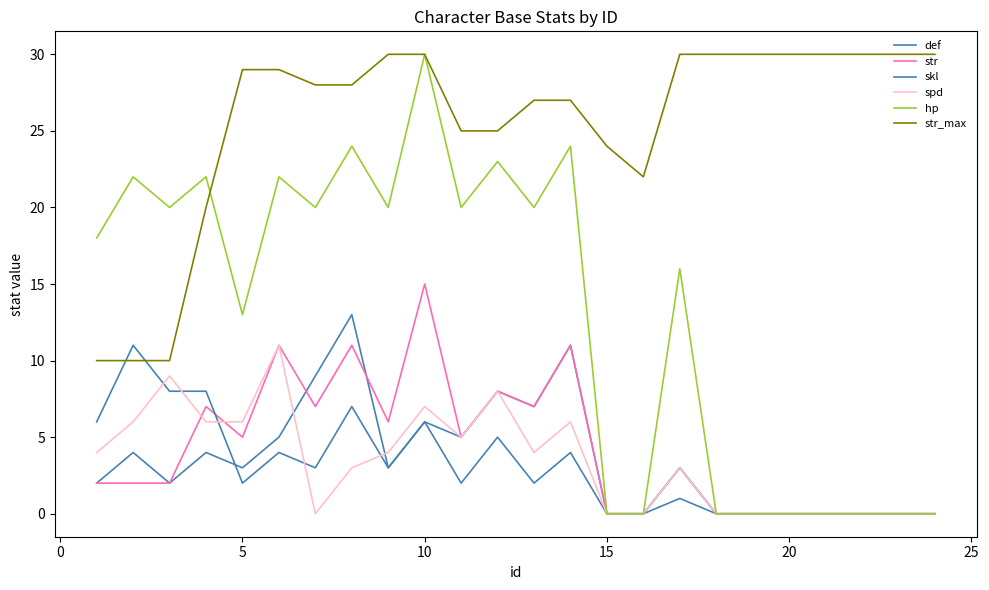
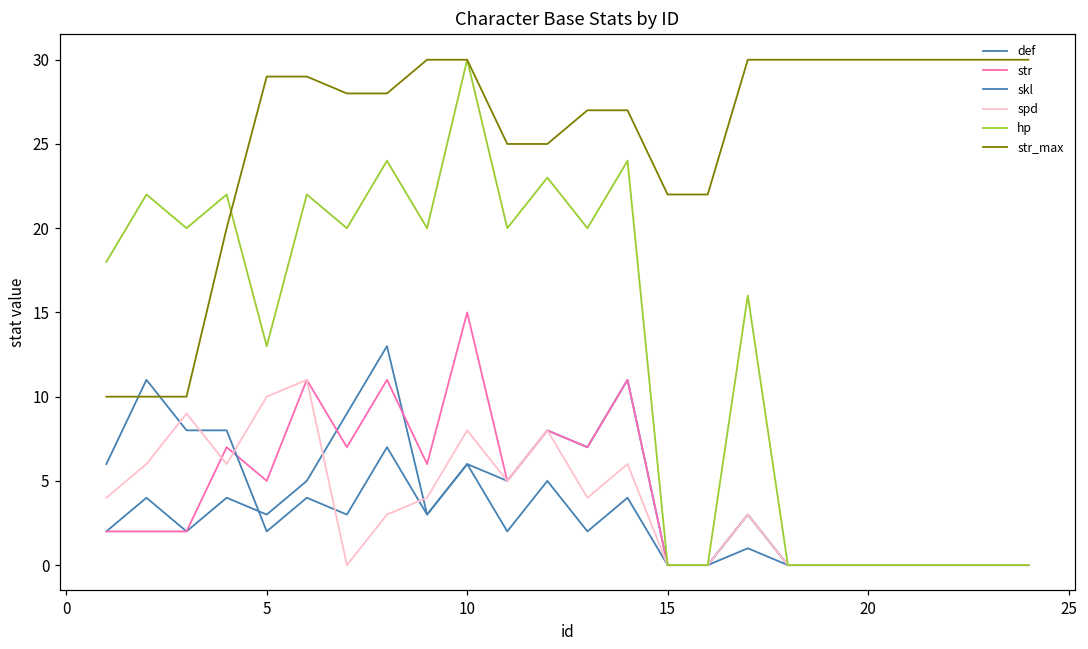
spd, 5: 6 -> 10
spd, 10: 7 -> 8
str_max, 15: 24 -> 22
